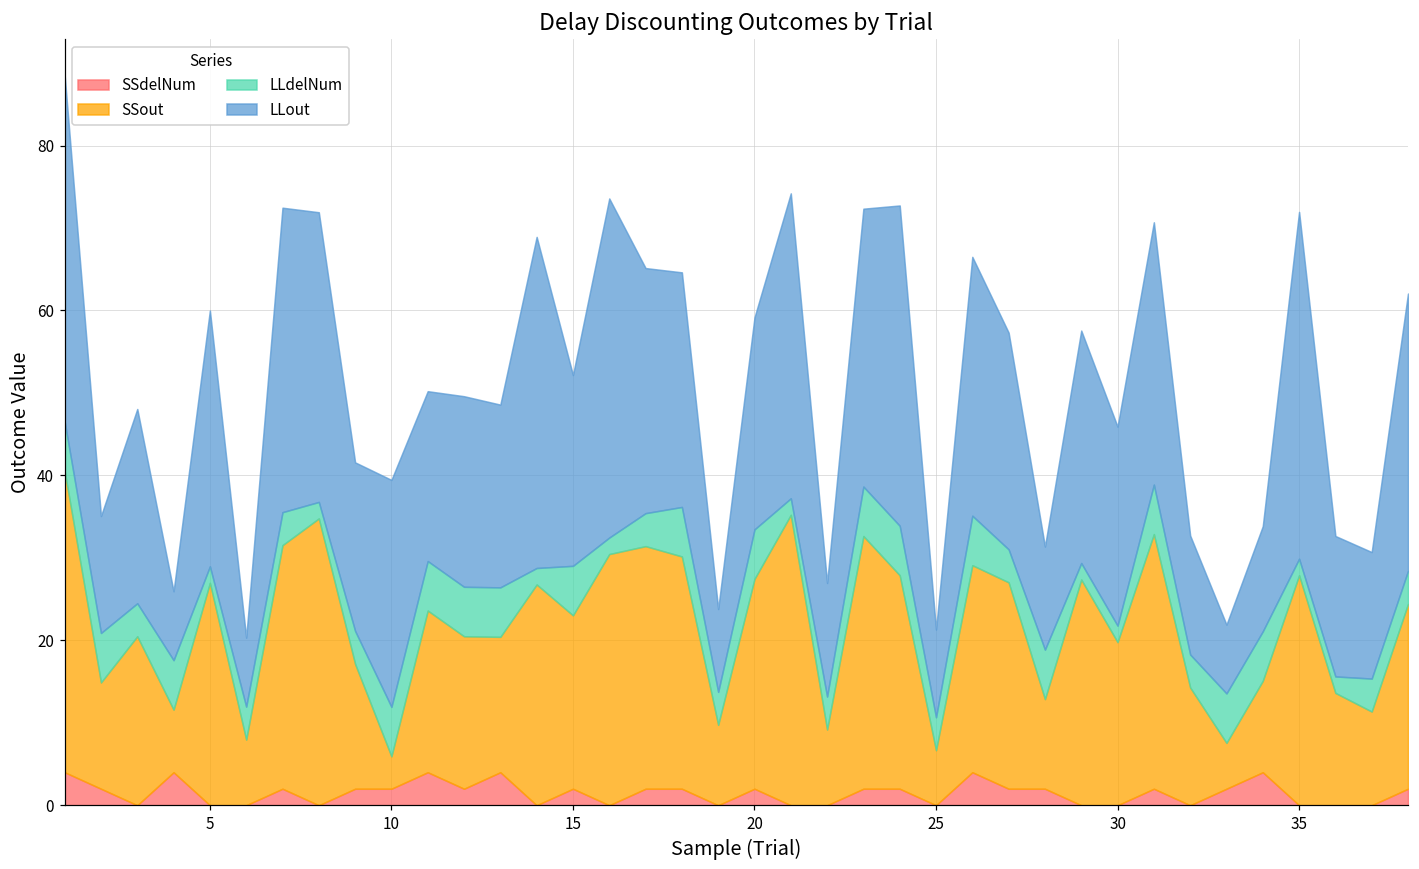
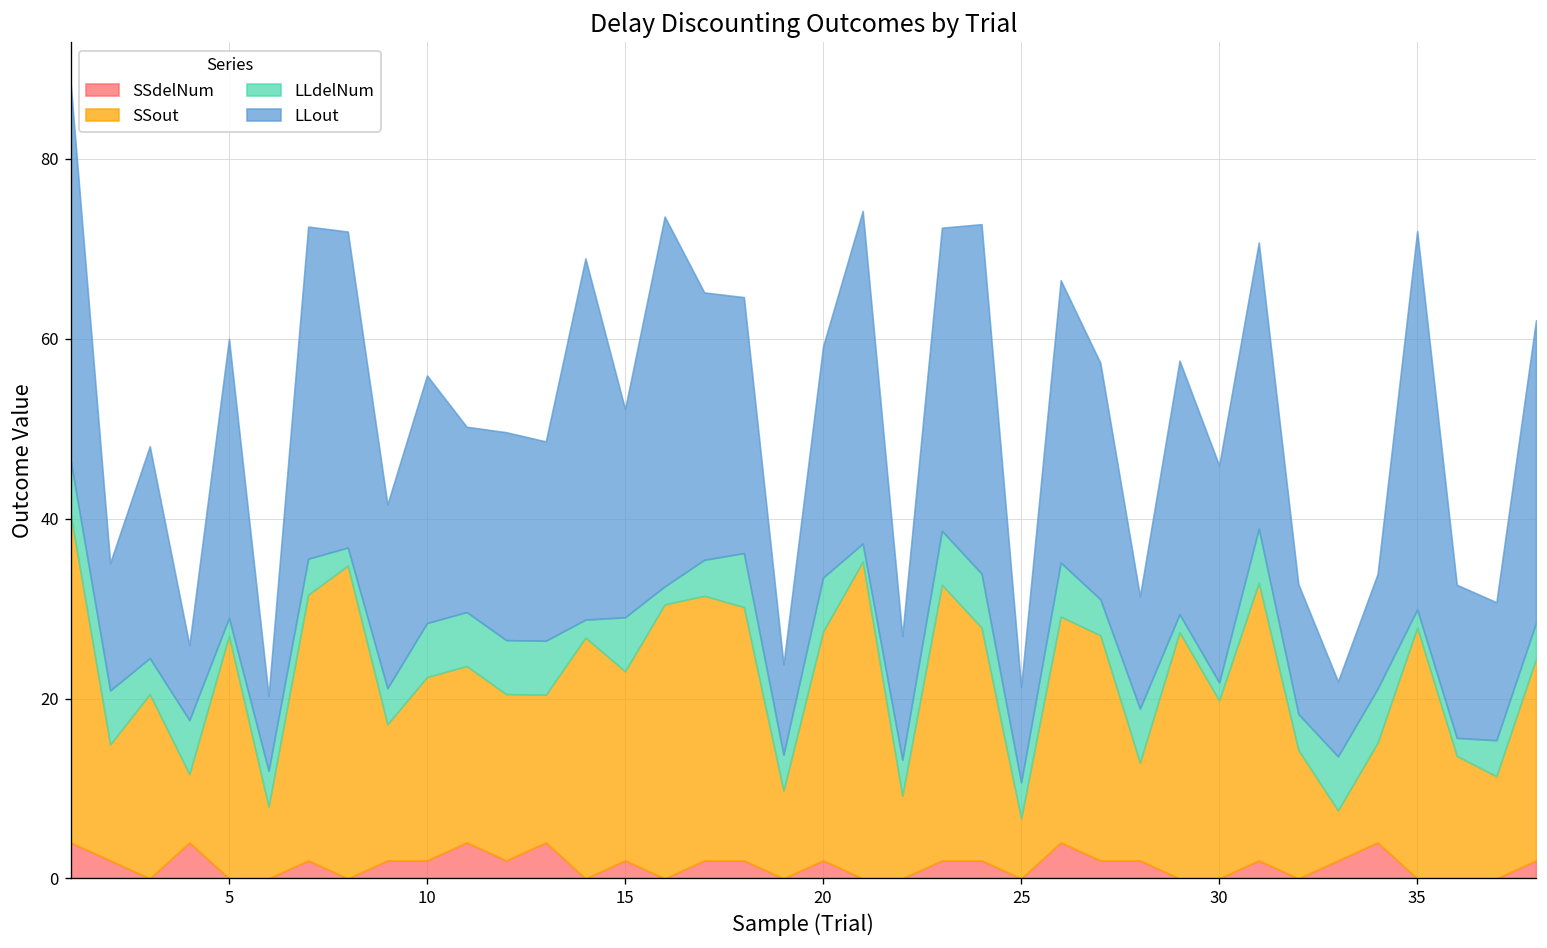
SSout, 10: 4 -> 20
